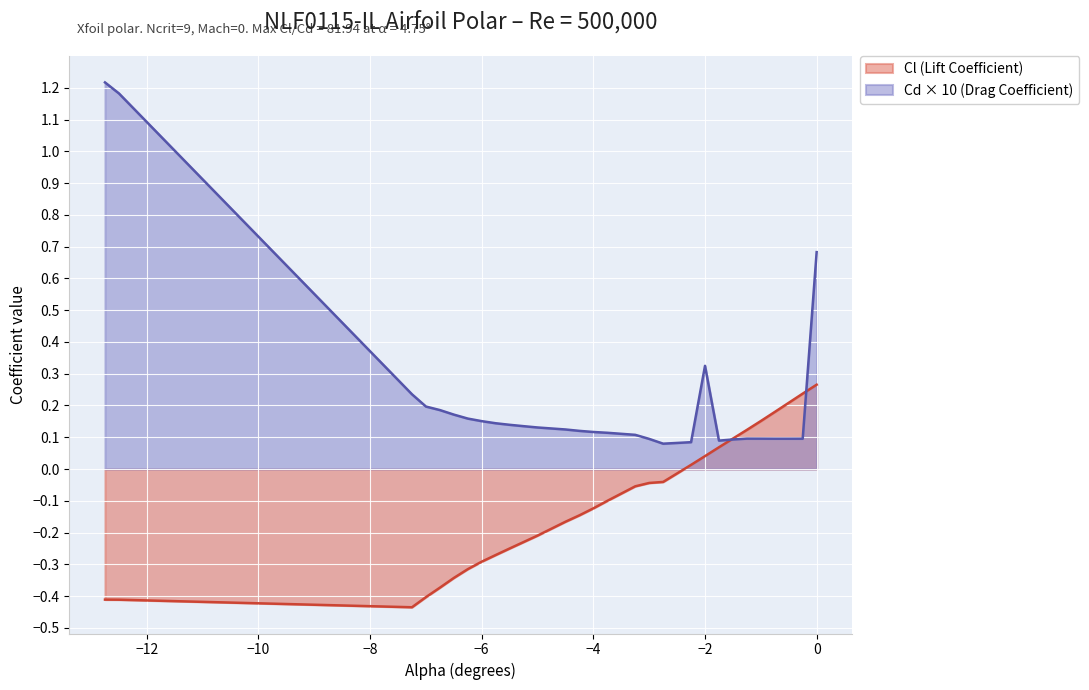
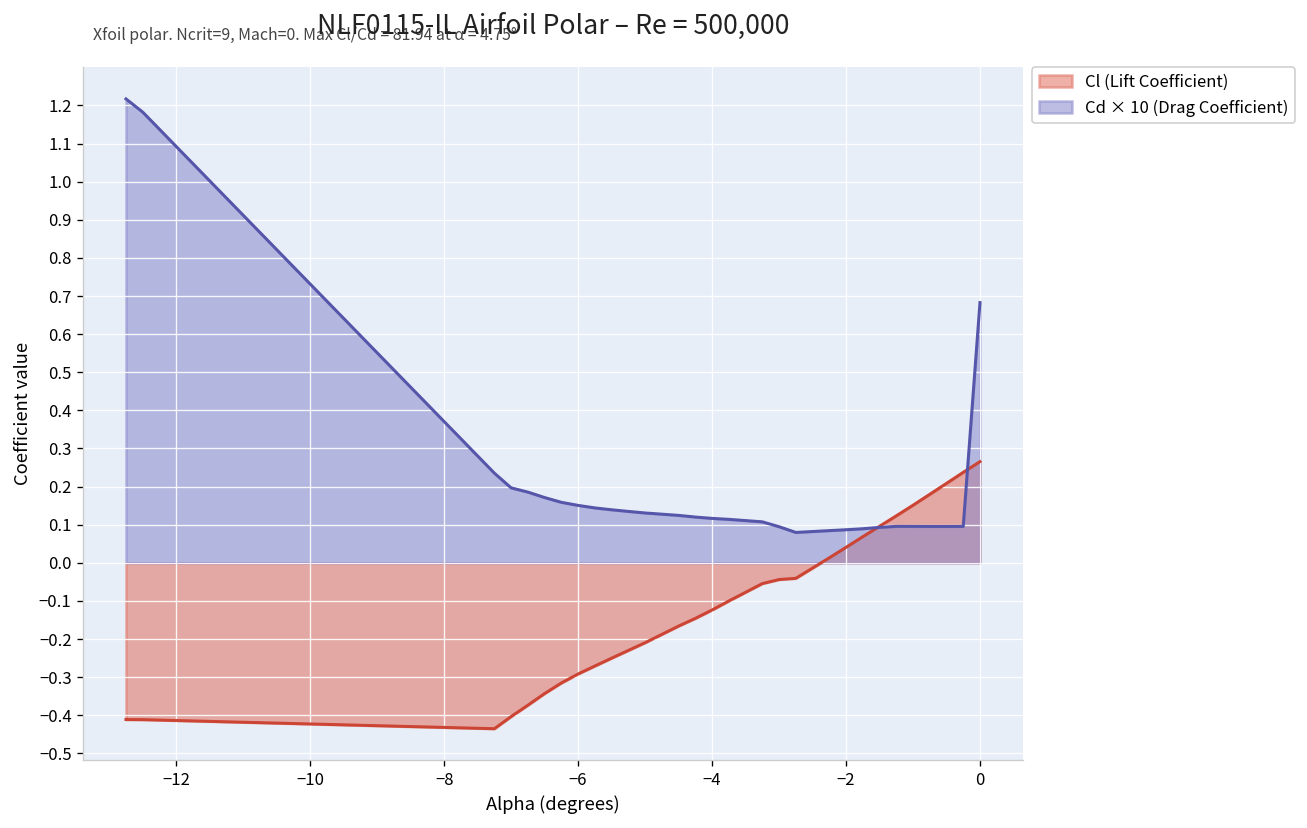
Cd × 10 (Drag Coefficient), −2: 0.32 -> 0.09
